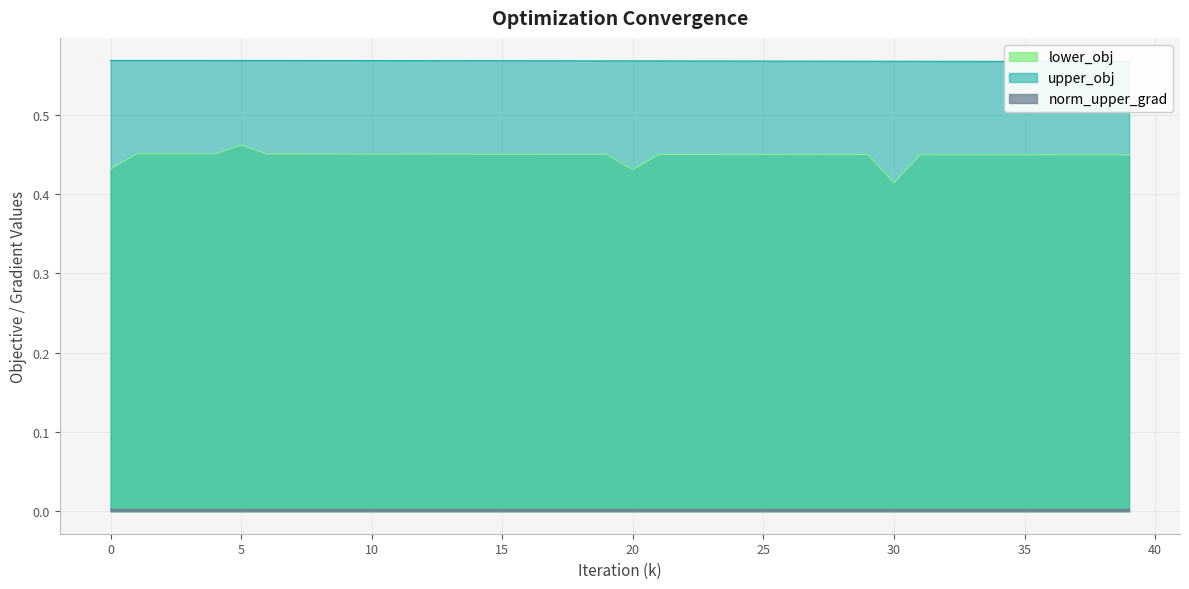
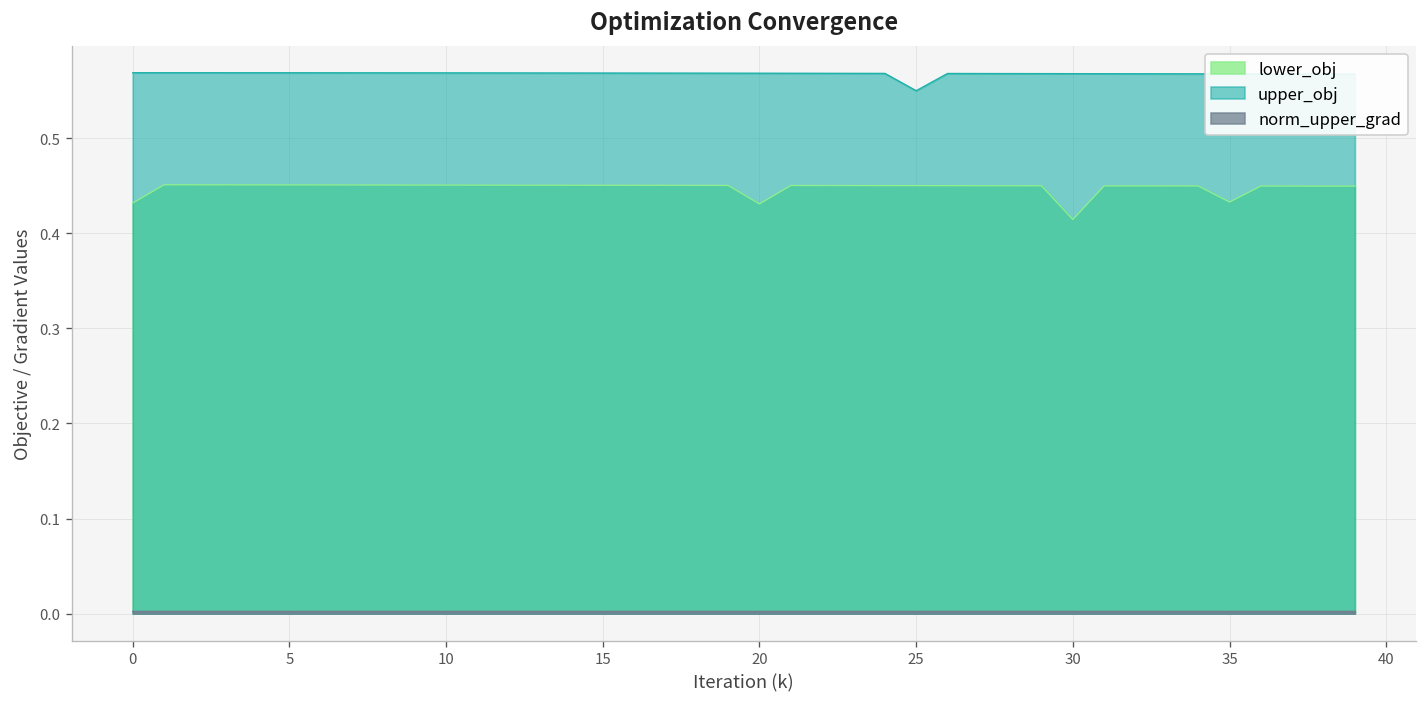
lower_obj, 5: 0.46 -> 0.45
upper_obj, 25: 0.57 -> 0.55
lower_obj, 35: 0.45 -> 0.43
